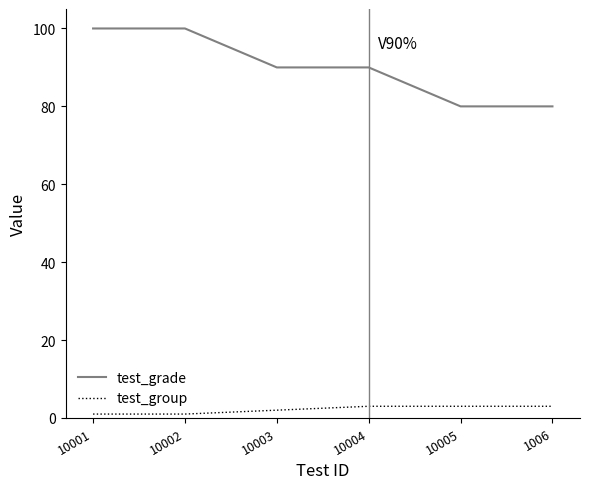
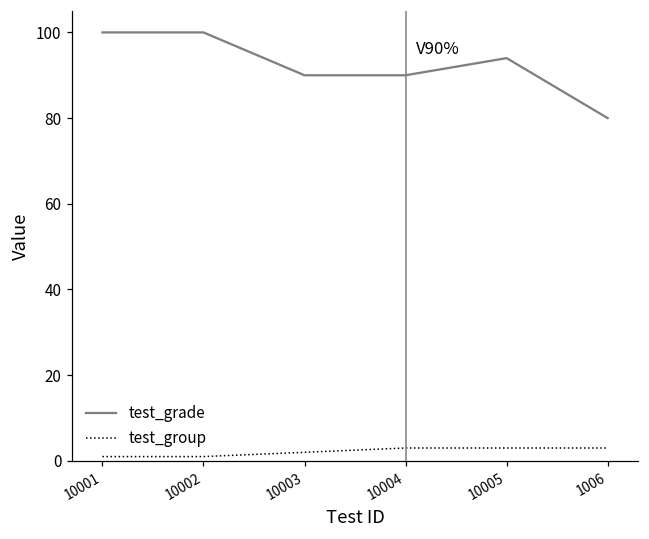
test_grade, 10005: 80 -> 94
